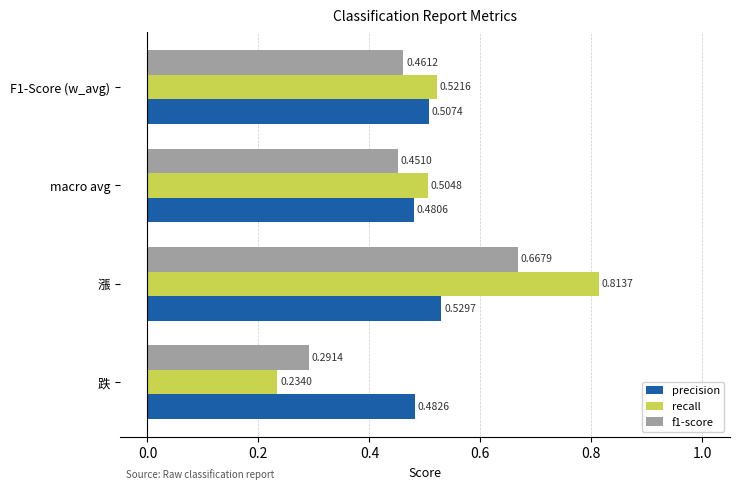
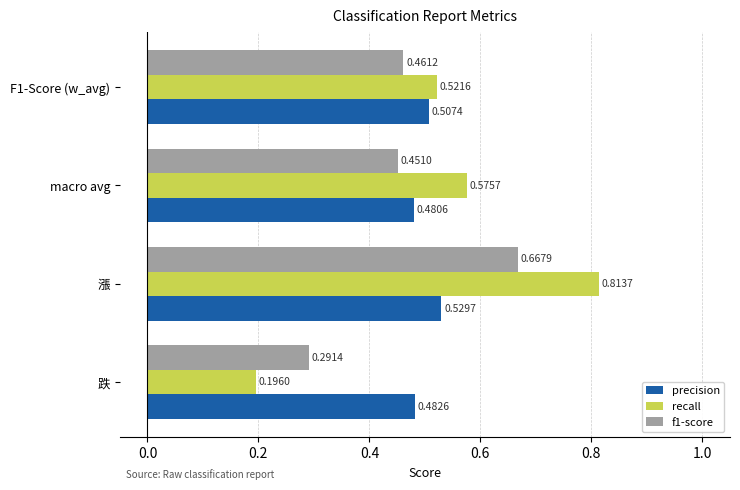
recall, macro avg: 0.5048 -> 0.5757
recall, 跌: 0.2340 -> 0.1960
